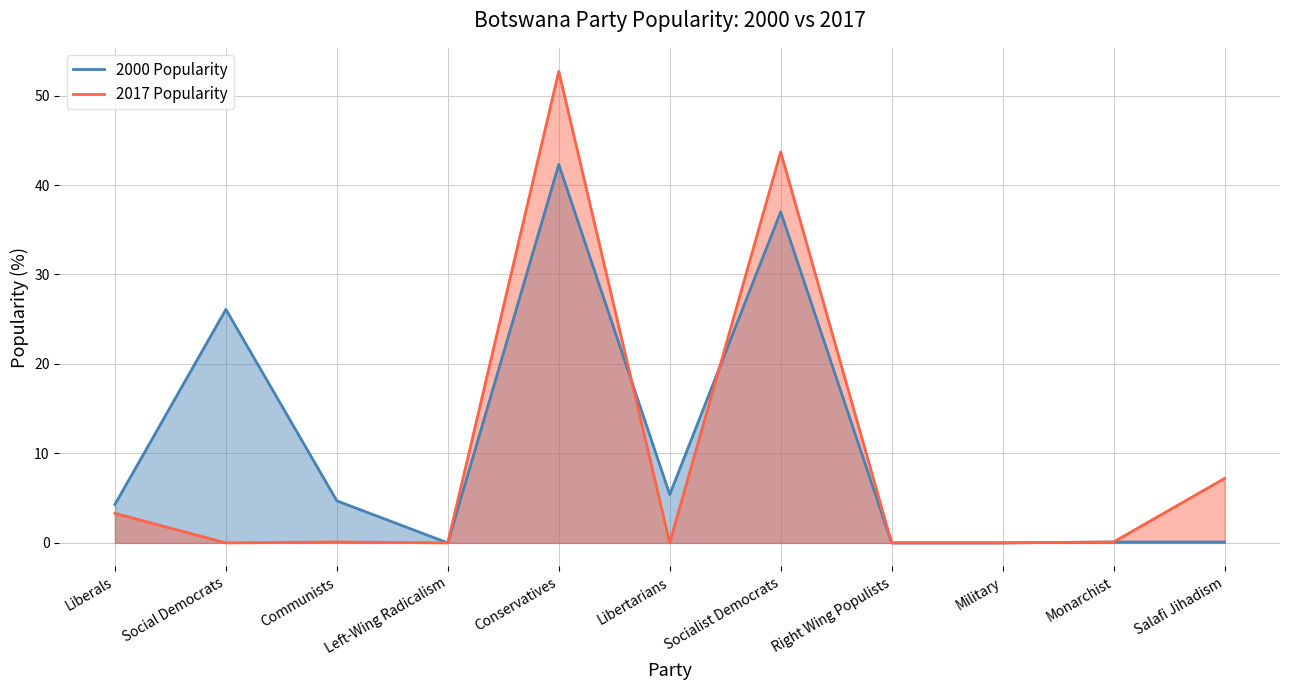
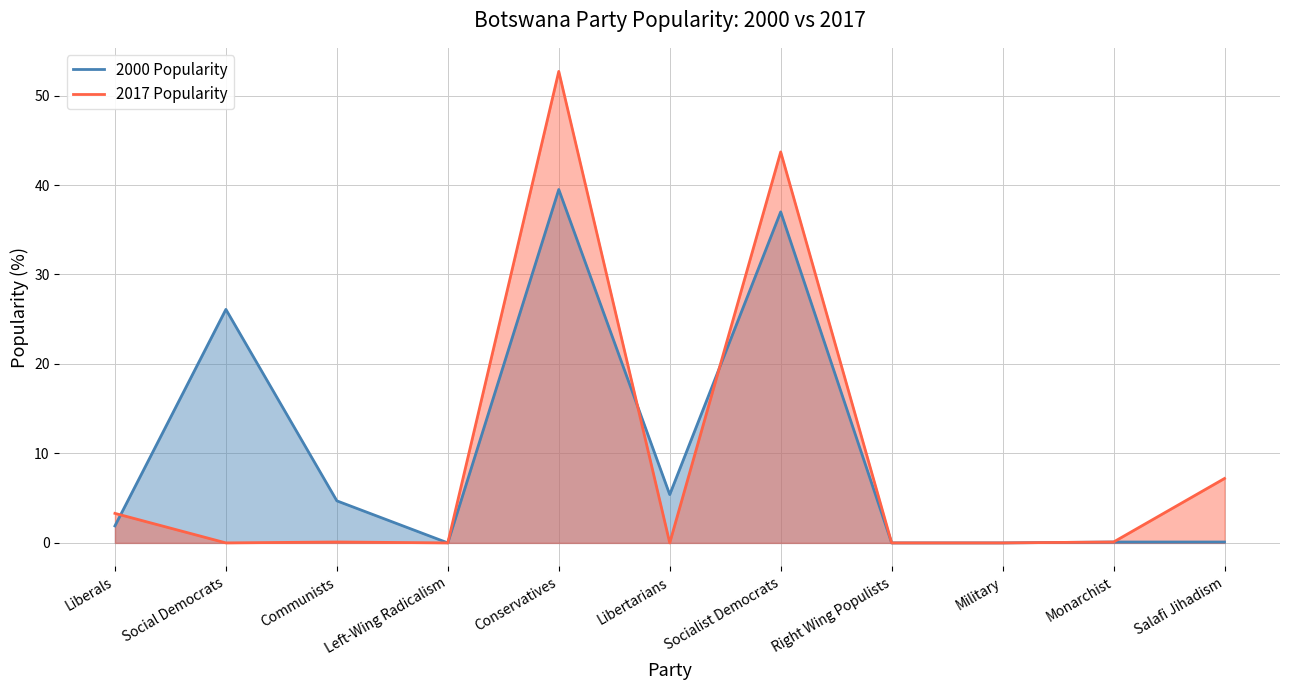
2000 Popularity, Liberals: 4 -> 2
2000 Popularity, Conservatives: 42 -> 40
